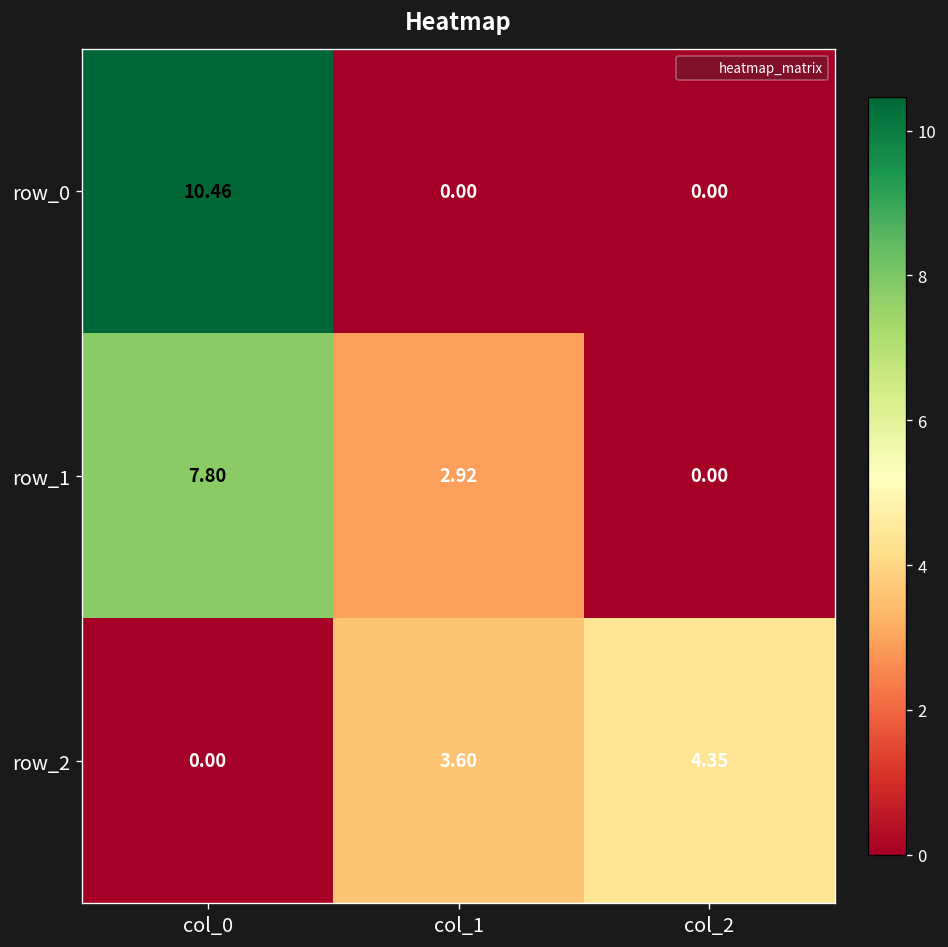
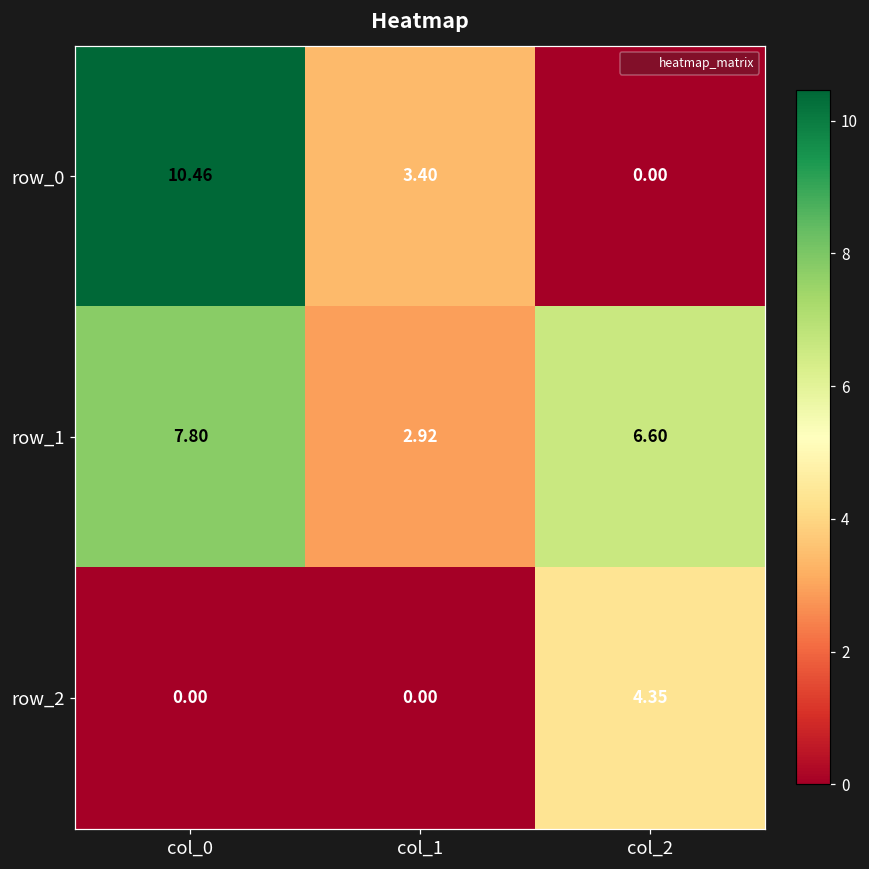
row_0, col_1: 0.00 -> 3.40
row_1, col_2: 0.00 -> 6.60
row_2, col_1: 3.60 -> 0.00
